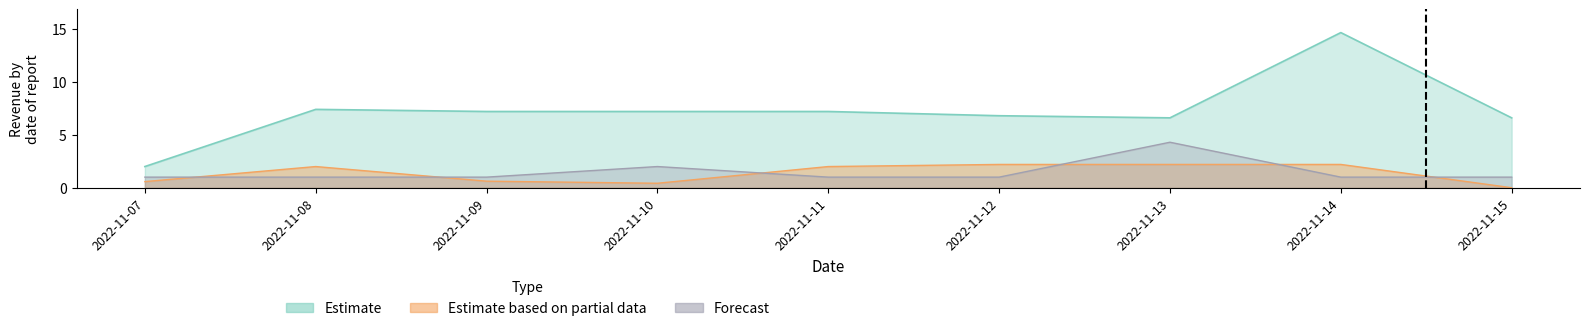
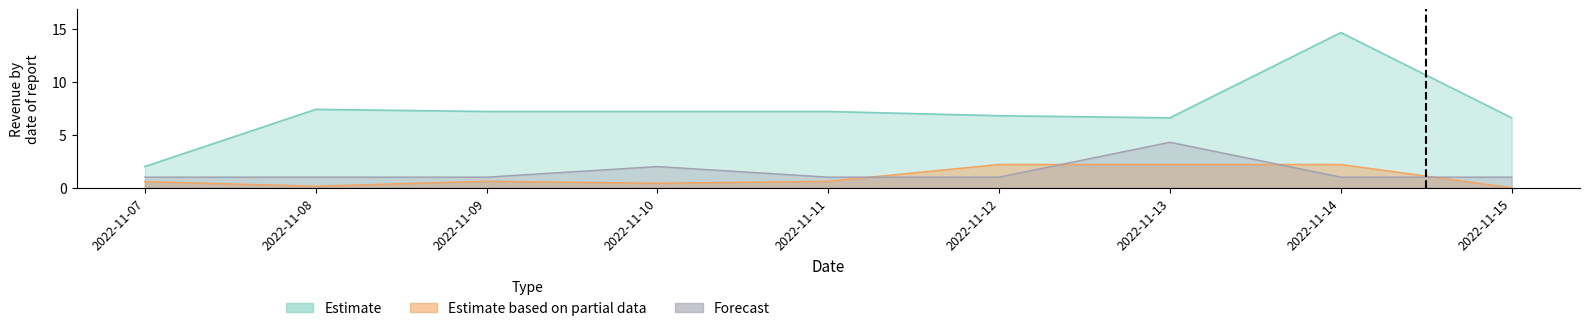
Estimate based on partial data, 2022-11-08: 2.0 -> 0.1
Estimate based on partial data, 2022-11-11: 2.0 -> 0.6
